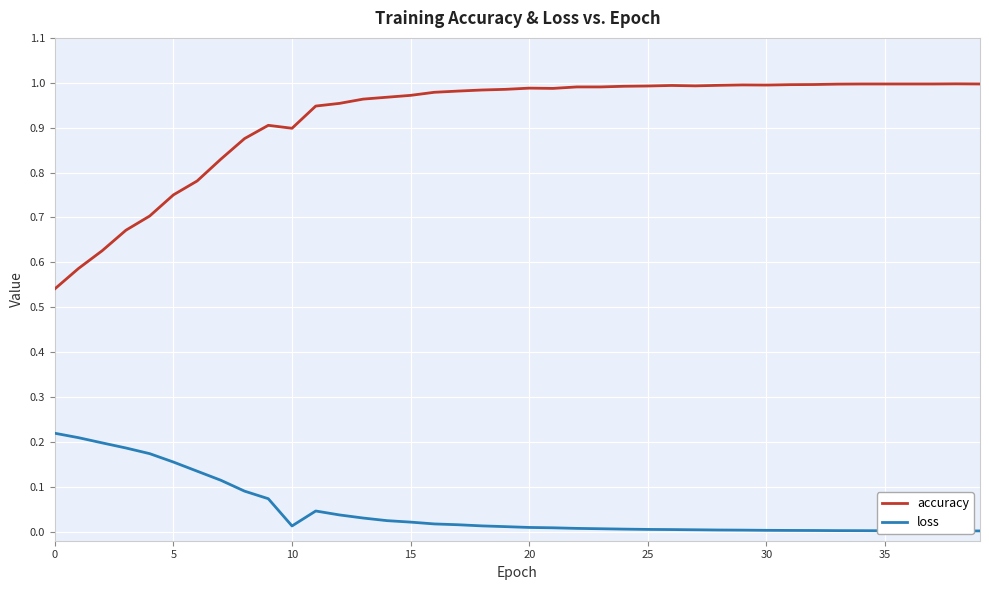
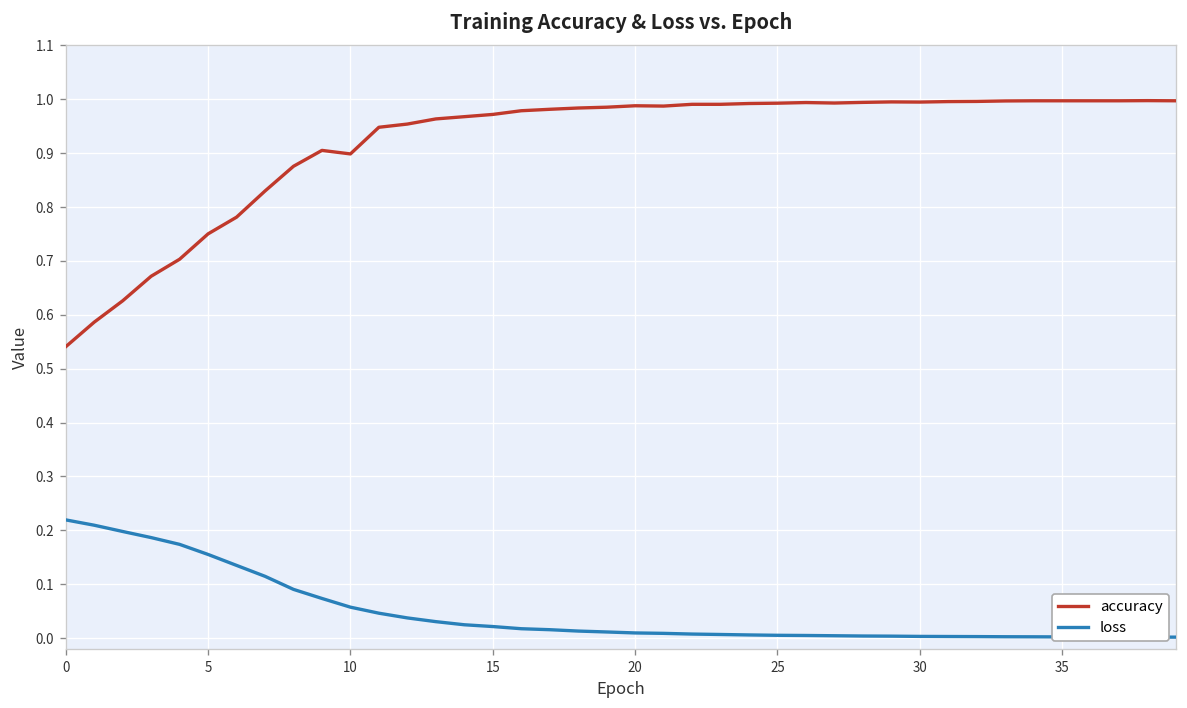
loss, 10: 0.01 -> 0.06
